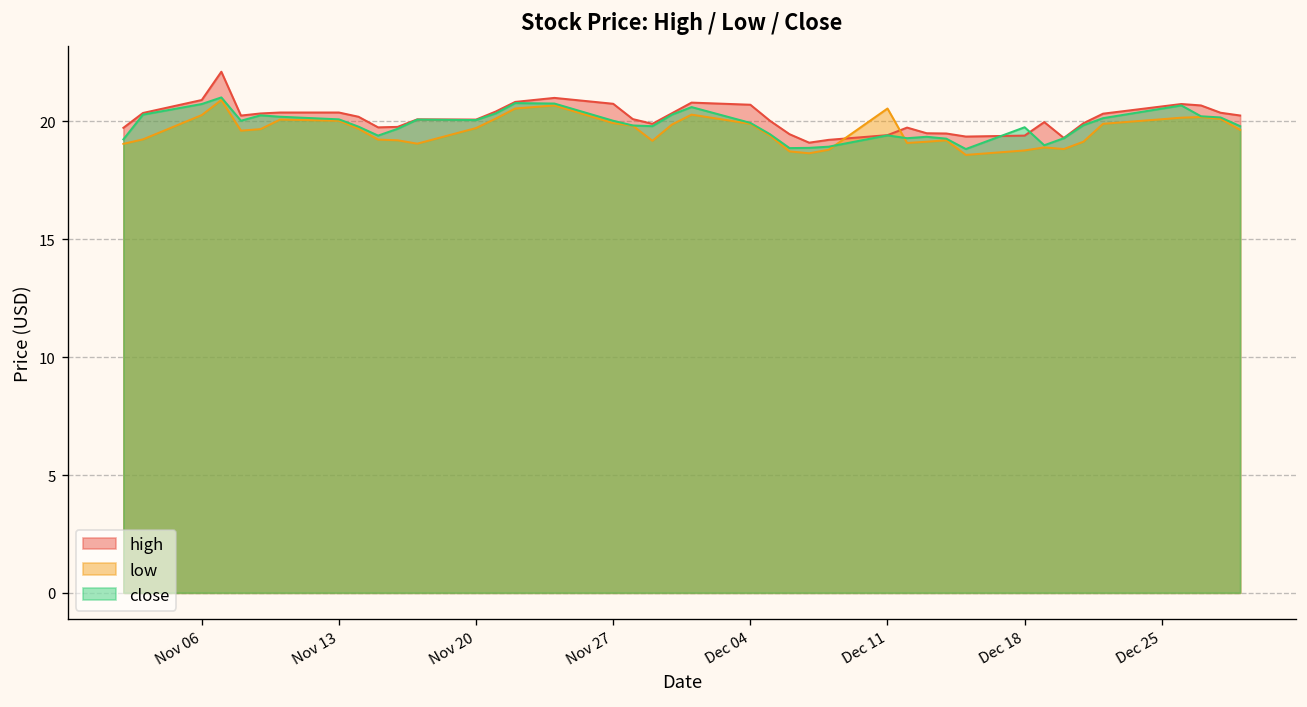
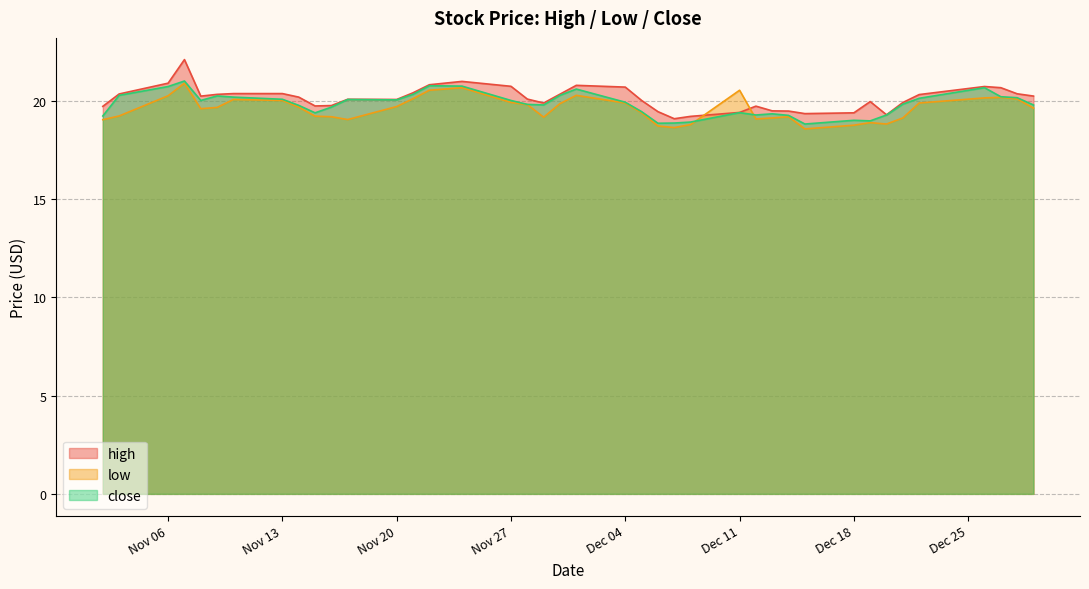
close, Dec 18: 19.8 -> 19.0
